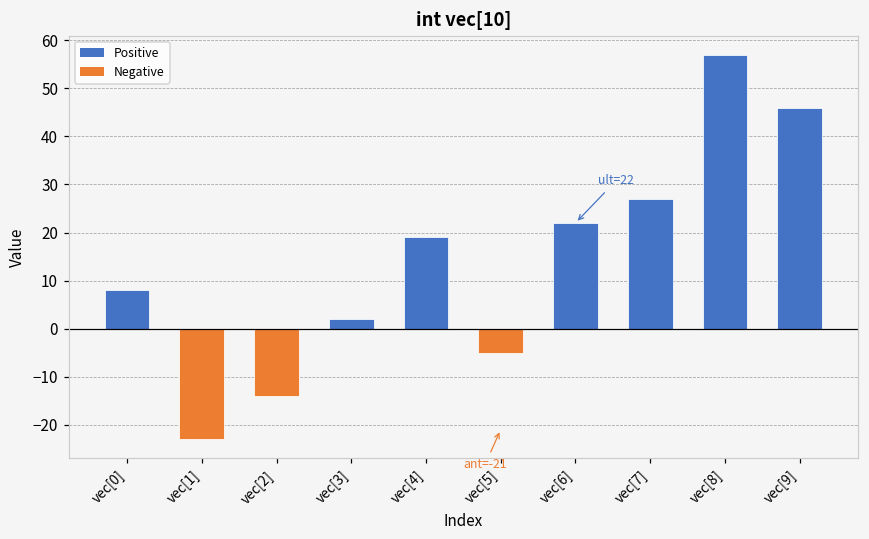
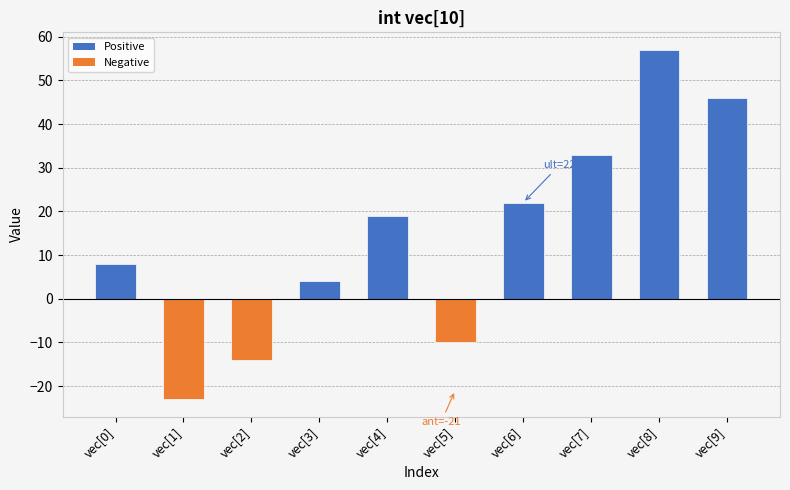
vec[3]: 2 -> 4
vec[5]: -5 -> -10
vec[7]: 27 -> 33
